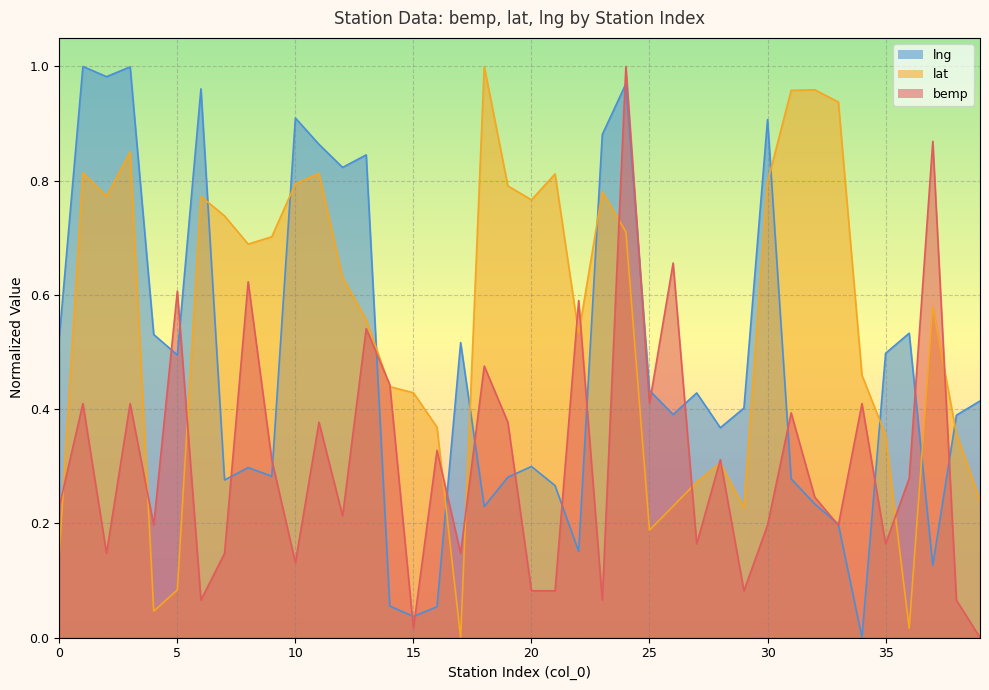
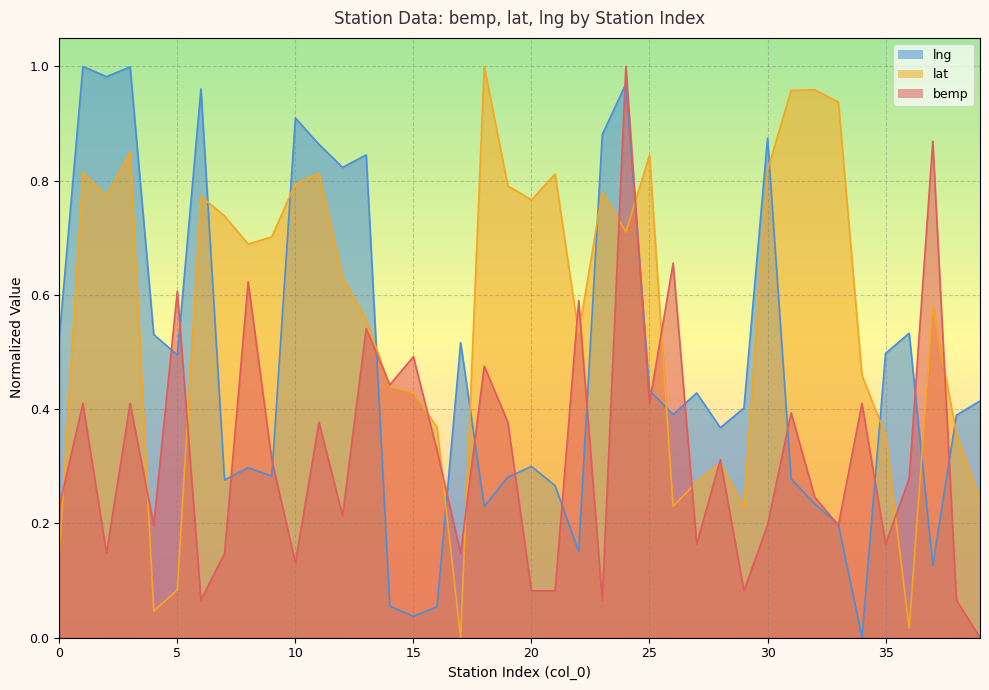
bemp, 15: 0.02 -> 0.49
lat, 25: 0.19 -> 0.84
lng, 30: 0.91 -> 0.87
lat, 30: 0.80 -> 0.82
